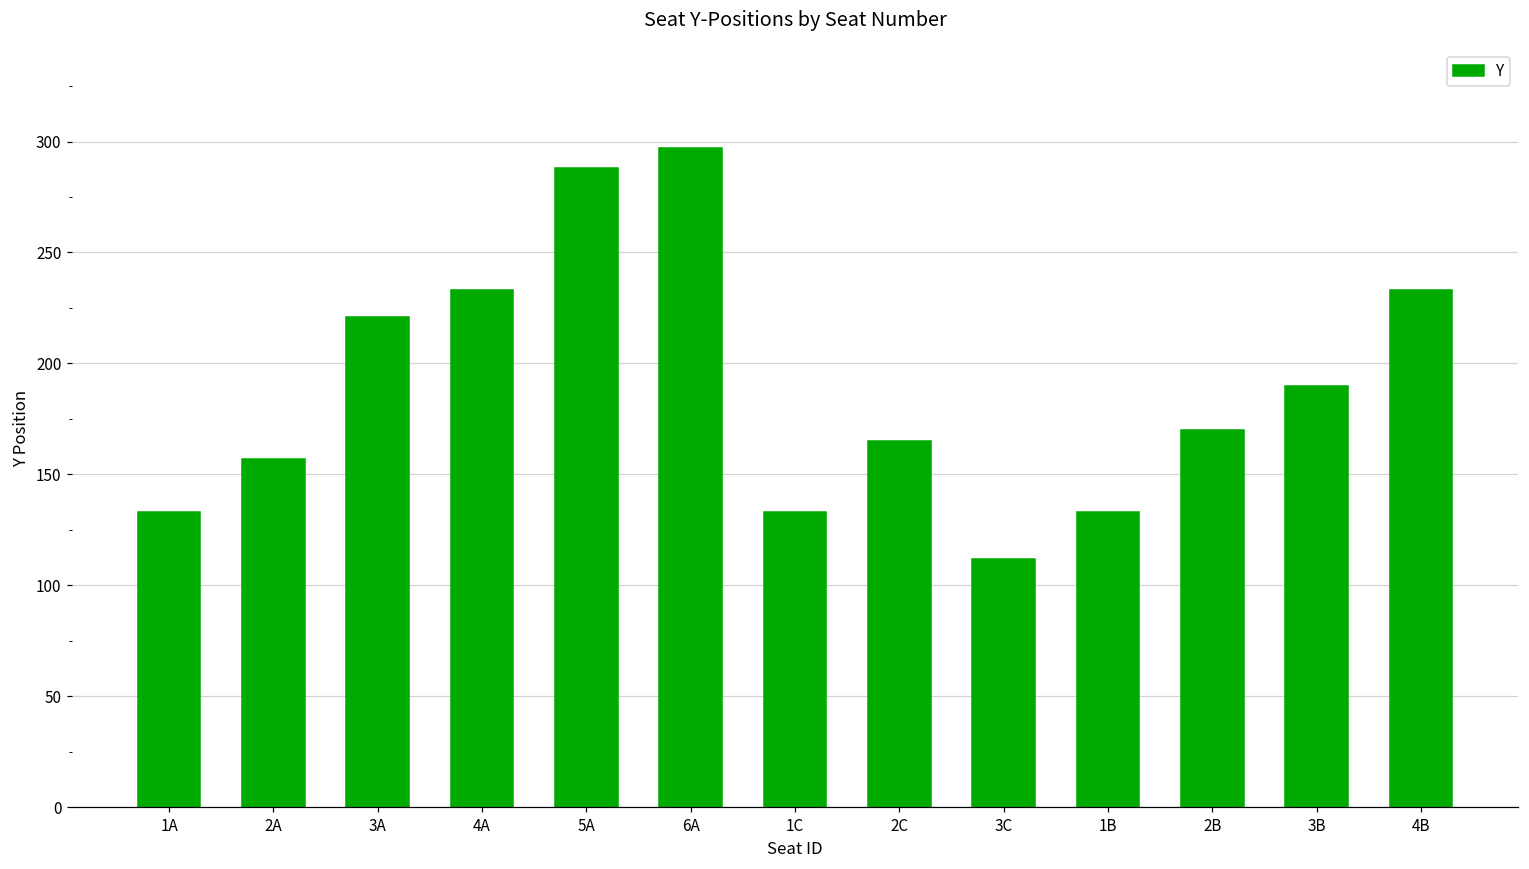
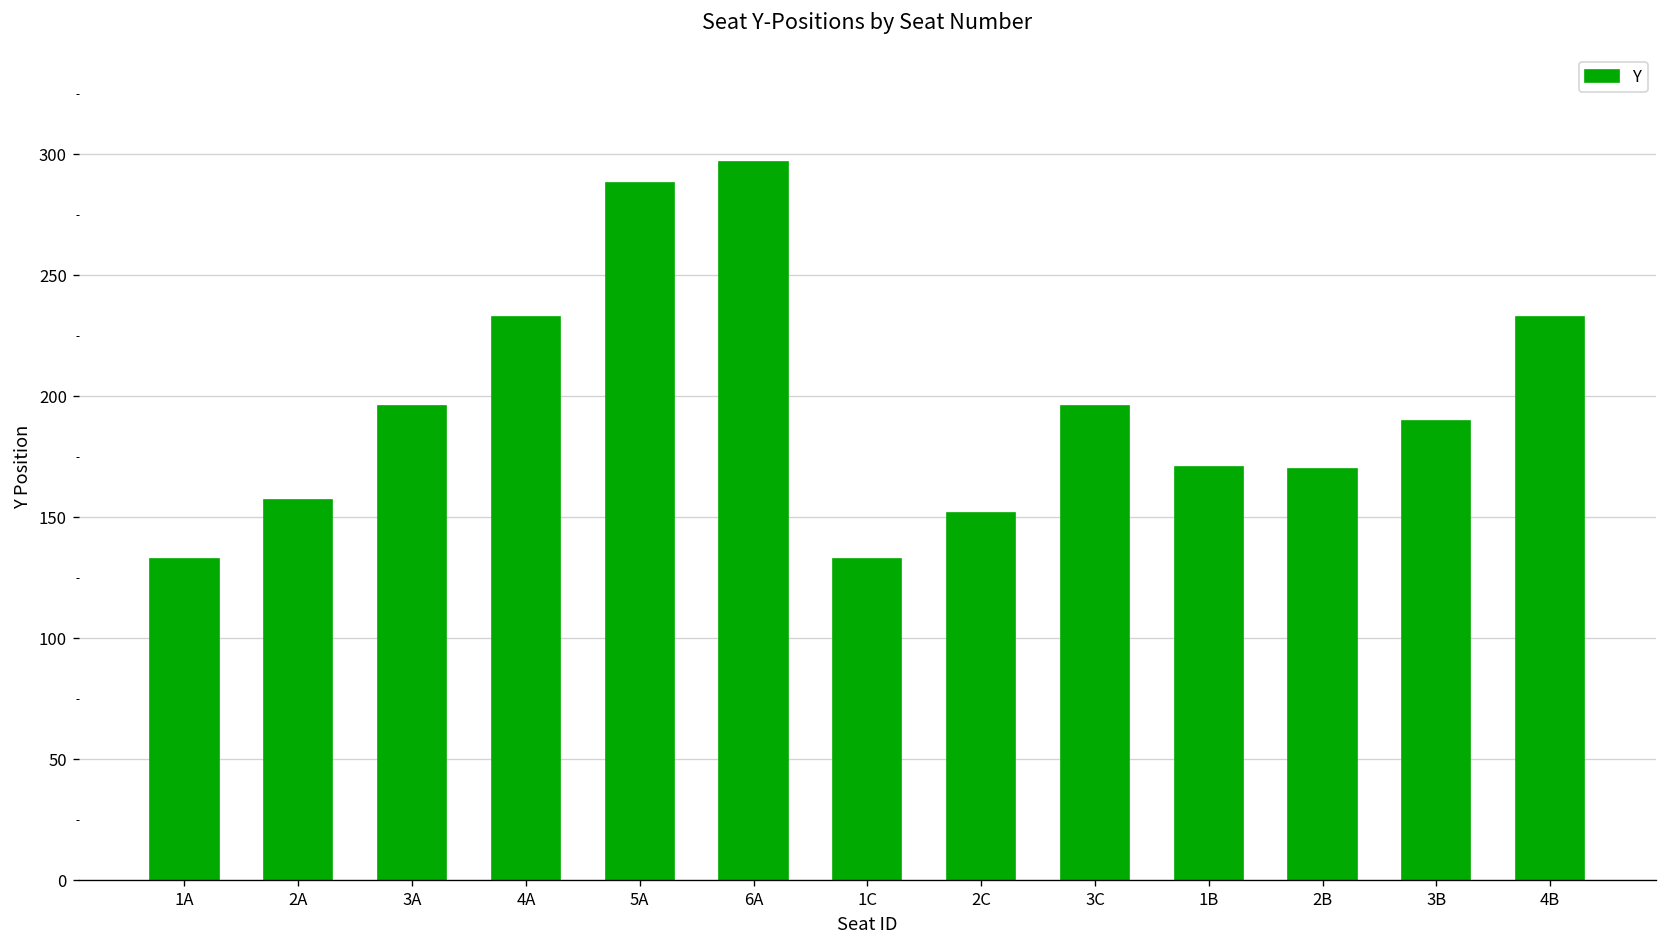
3A: 221 -> 196
2C: 165 -> 152
3C: 112 -> 196
1B: 133 -> 171
